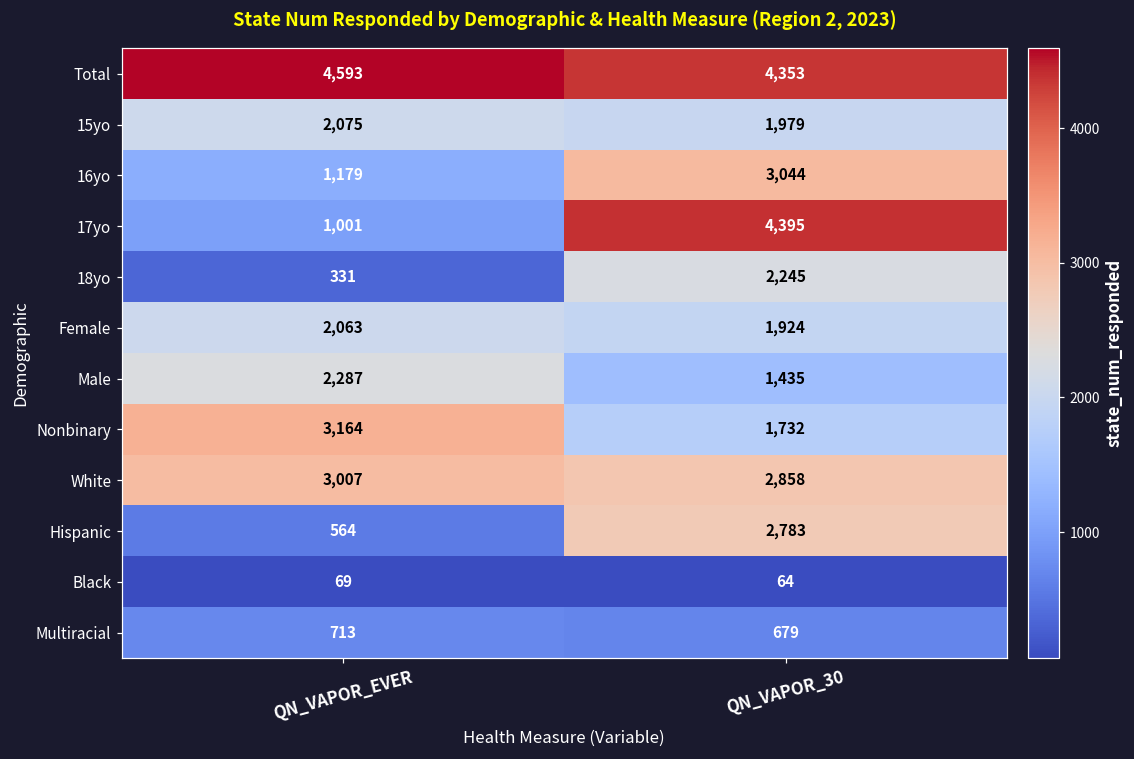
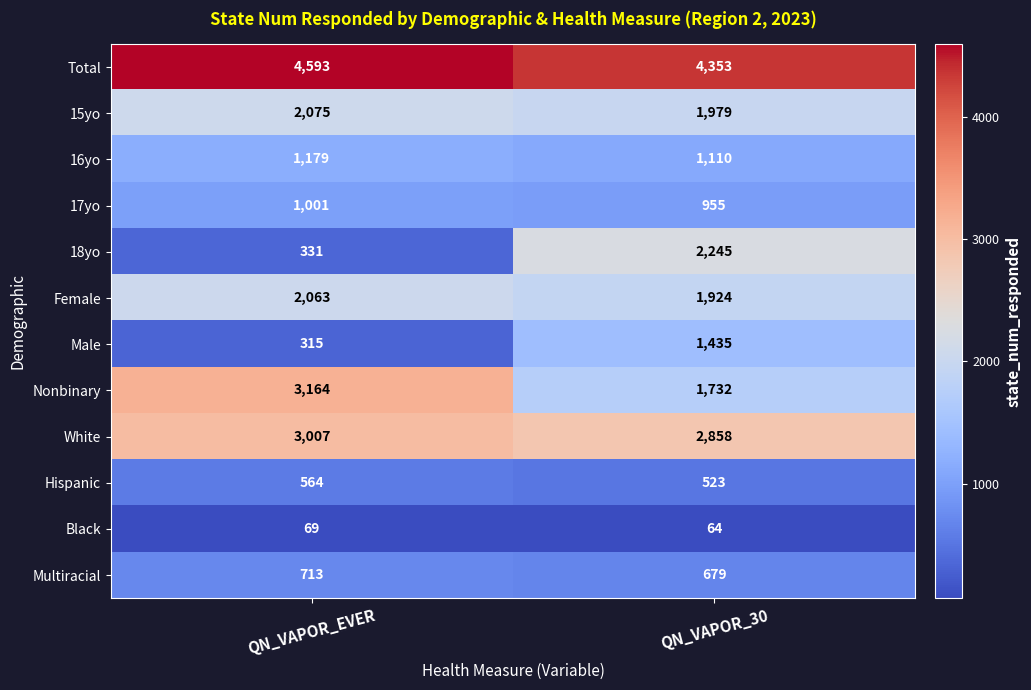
16yo, QN_VAPOR_30: 3,044 -> 1,110
17yo, QN_VAPOR_30: 4,395 -> 955
Male, QN_VAPOR_EVER: 2,287 -> 315
Hispanic, QN_VAPOR_30: 2,783 -> 523
